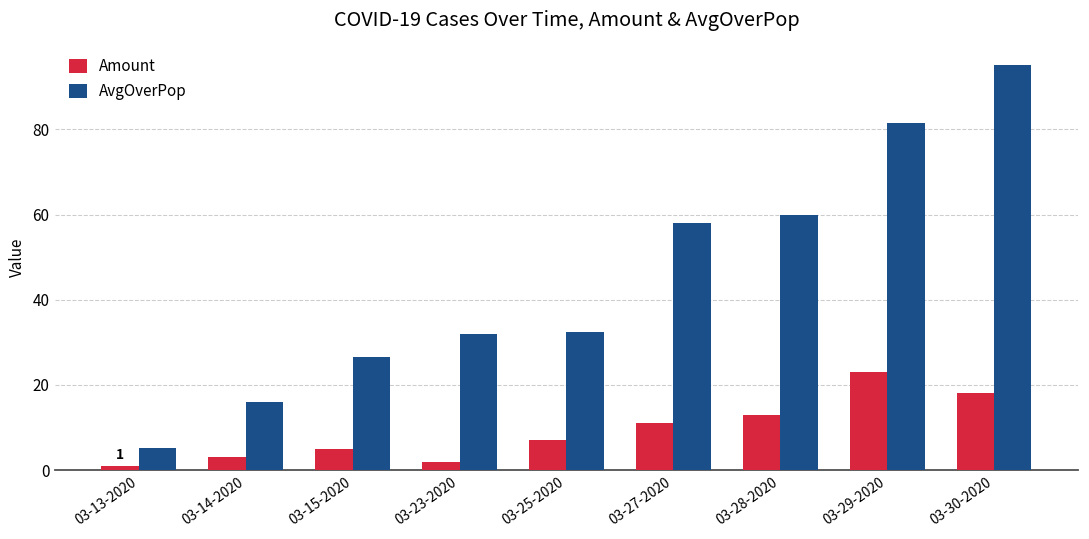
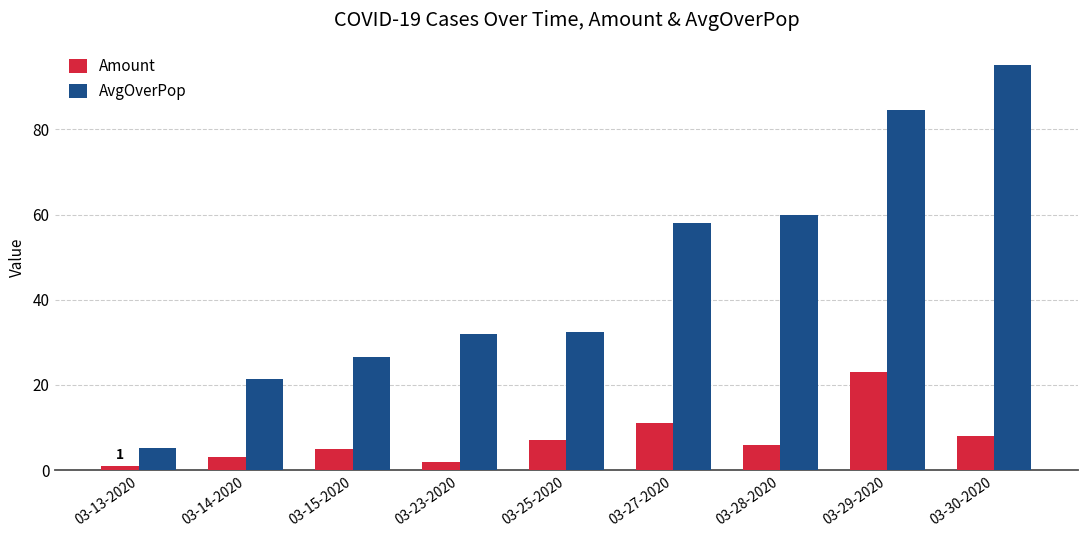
AvgOverPop, 03-14-2020: 16 -> 21
Amount, 03-28-2020: 13 -> 6
AvgOverPop, 03-29-2020: 82 -> 85
Amount, 03-30-2020: 18 -> 8
